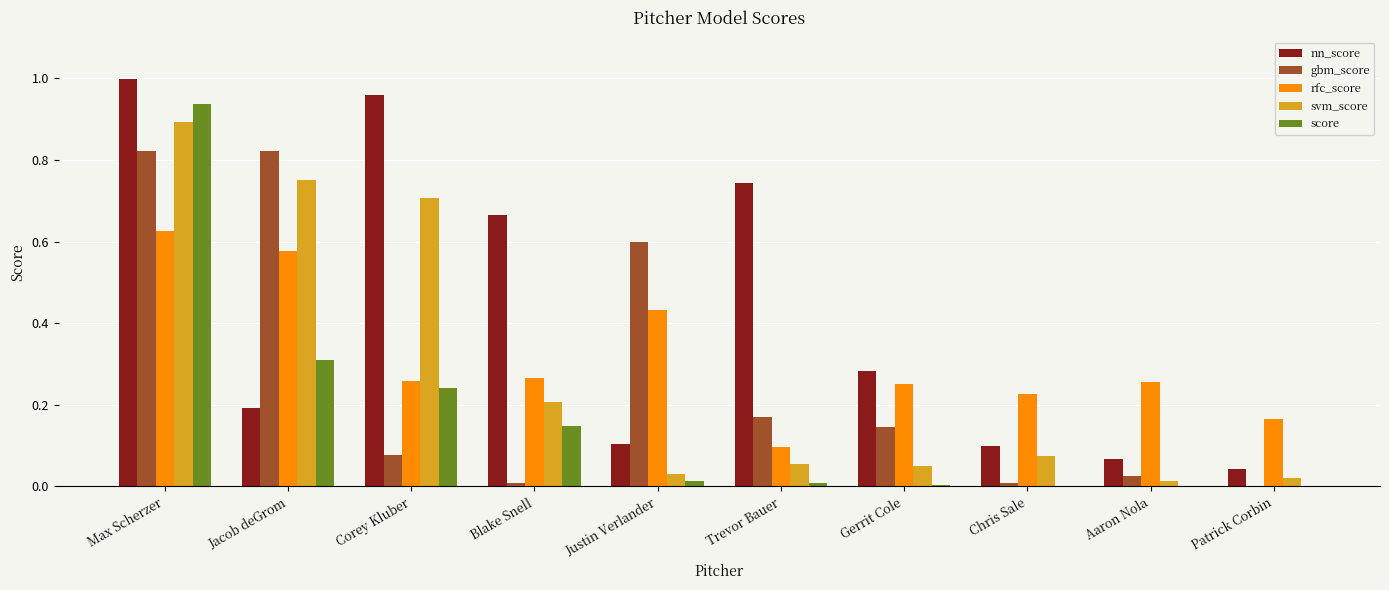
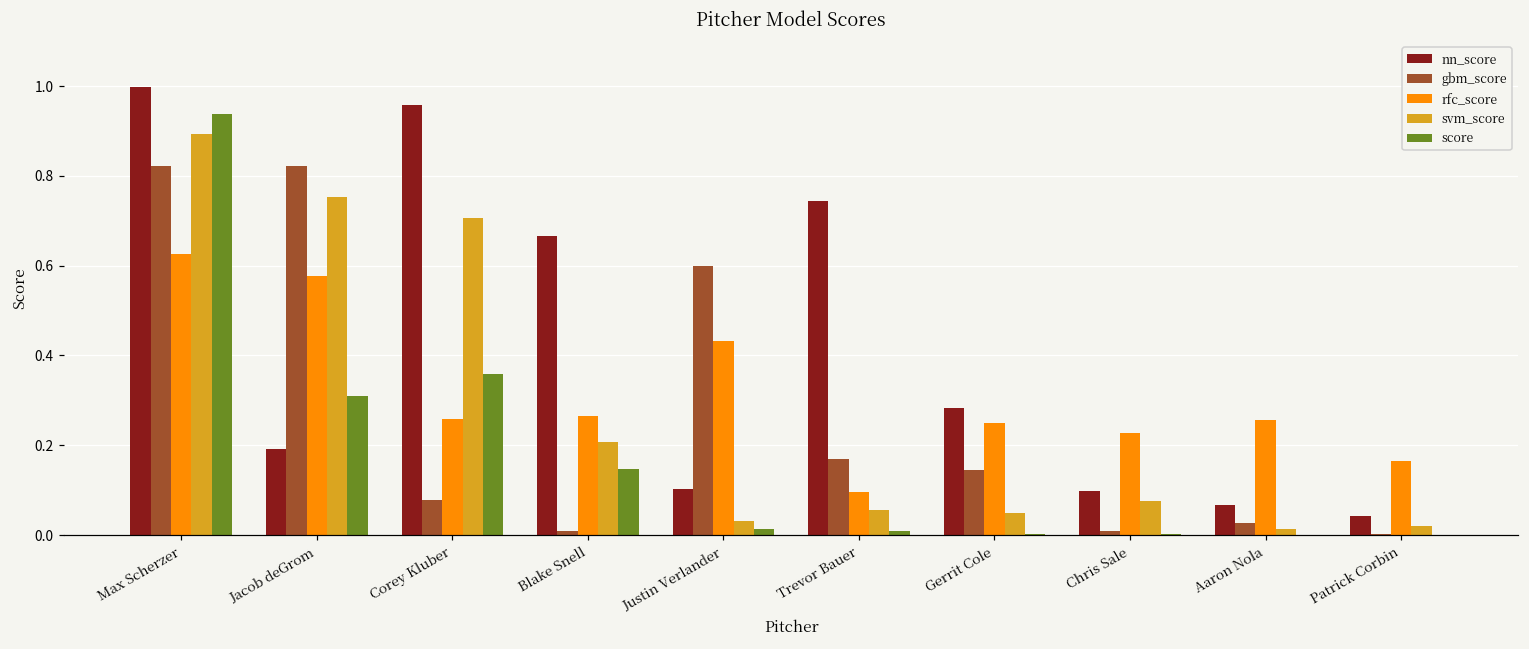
score, Corey Kluber: 0.24 -> 0.36
